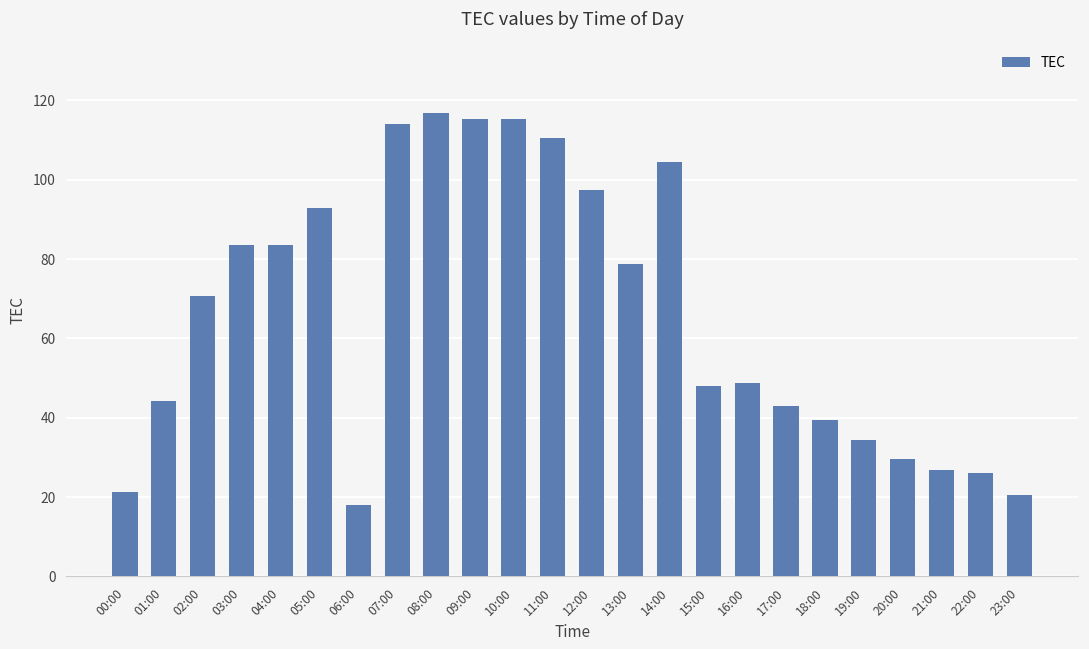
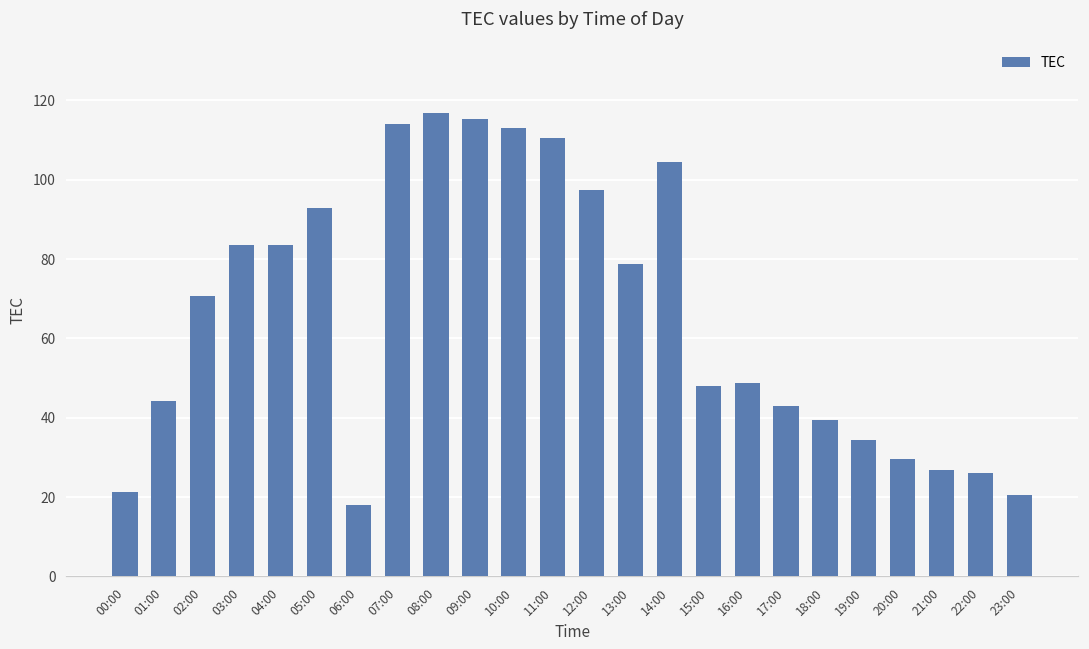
10:00: 115 -> 113
